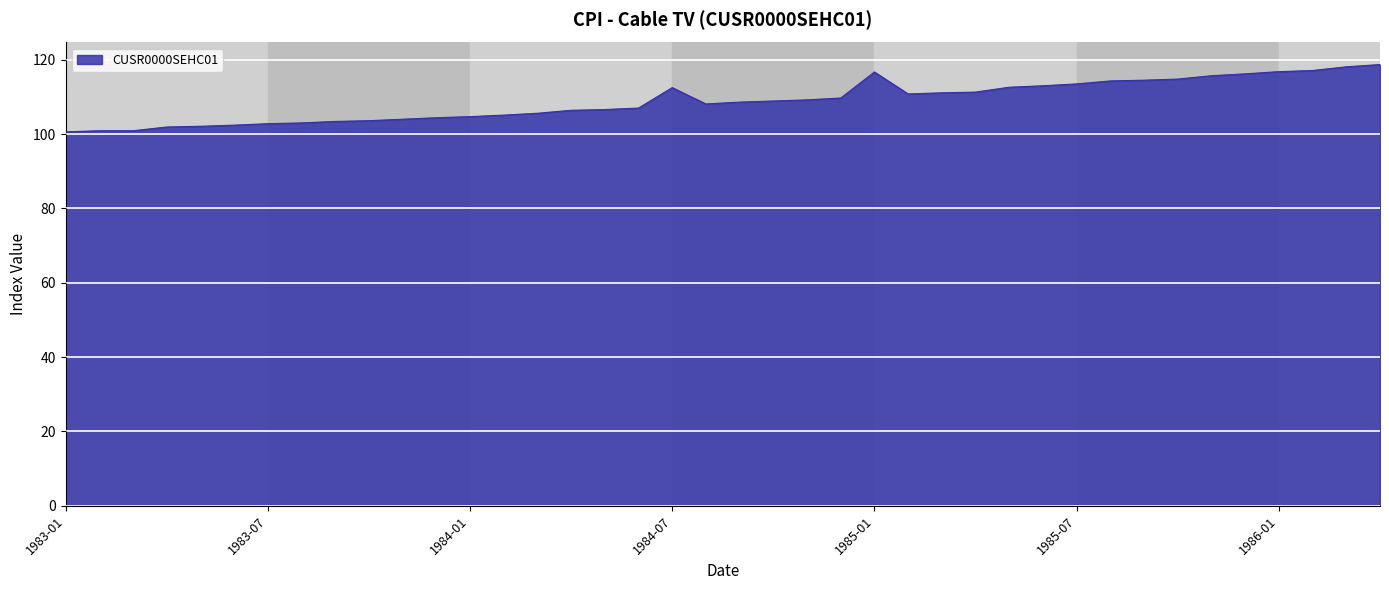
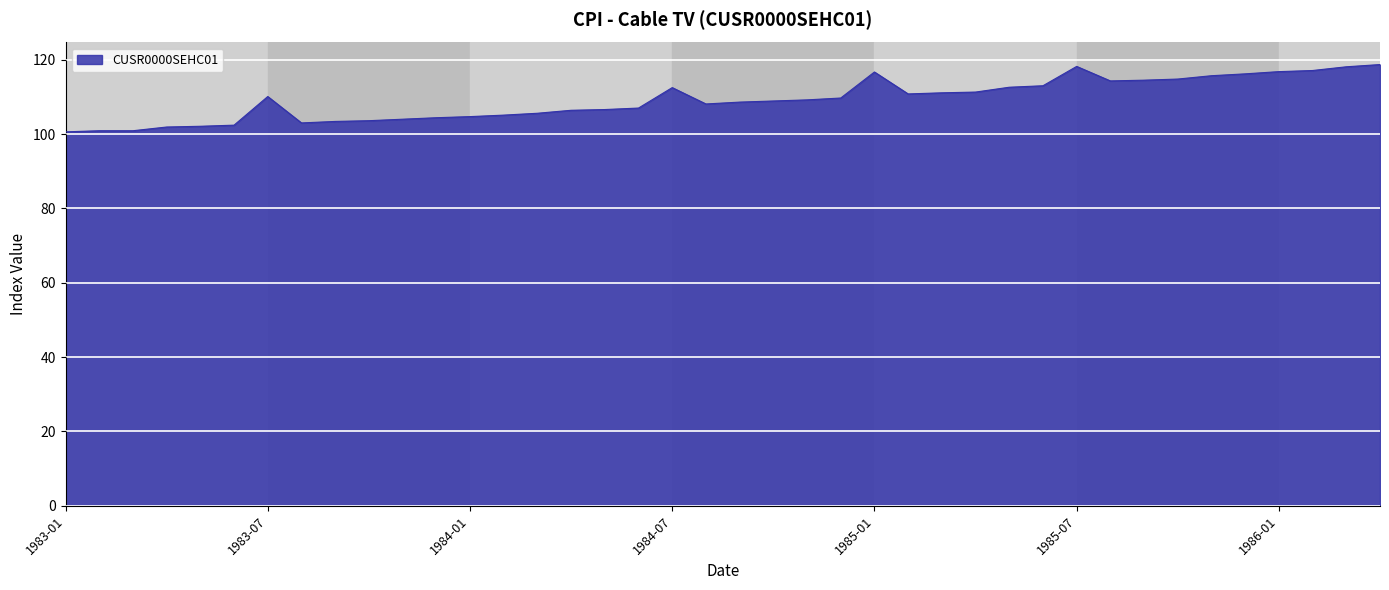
1983-07: 103 -> 110
1985-07: 114 -> 118
